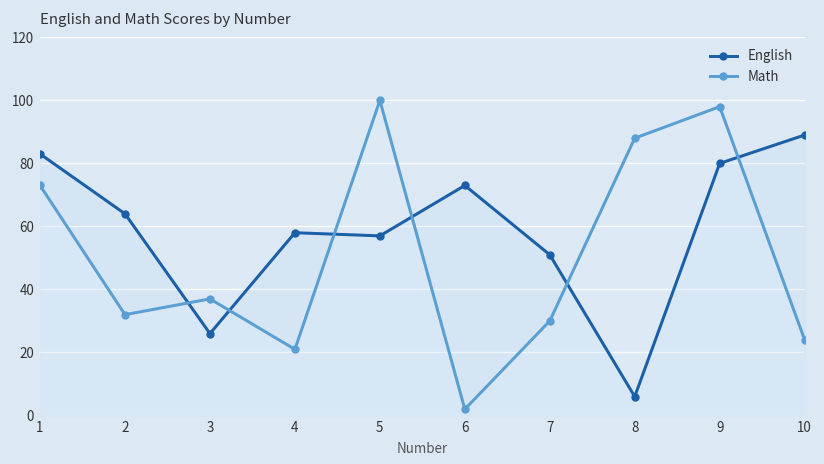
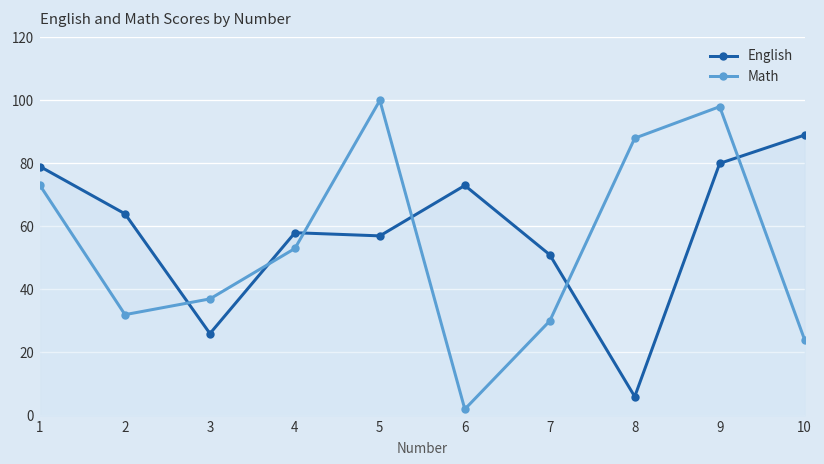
English, 1: 83 -> 79
Math, 4: 21 -> 53
